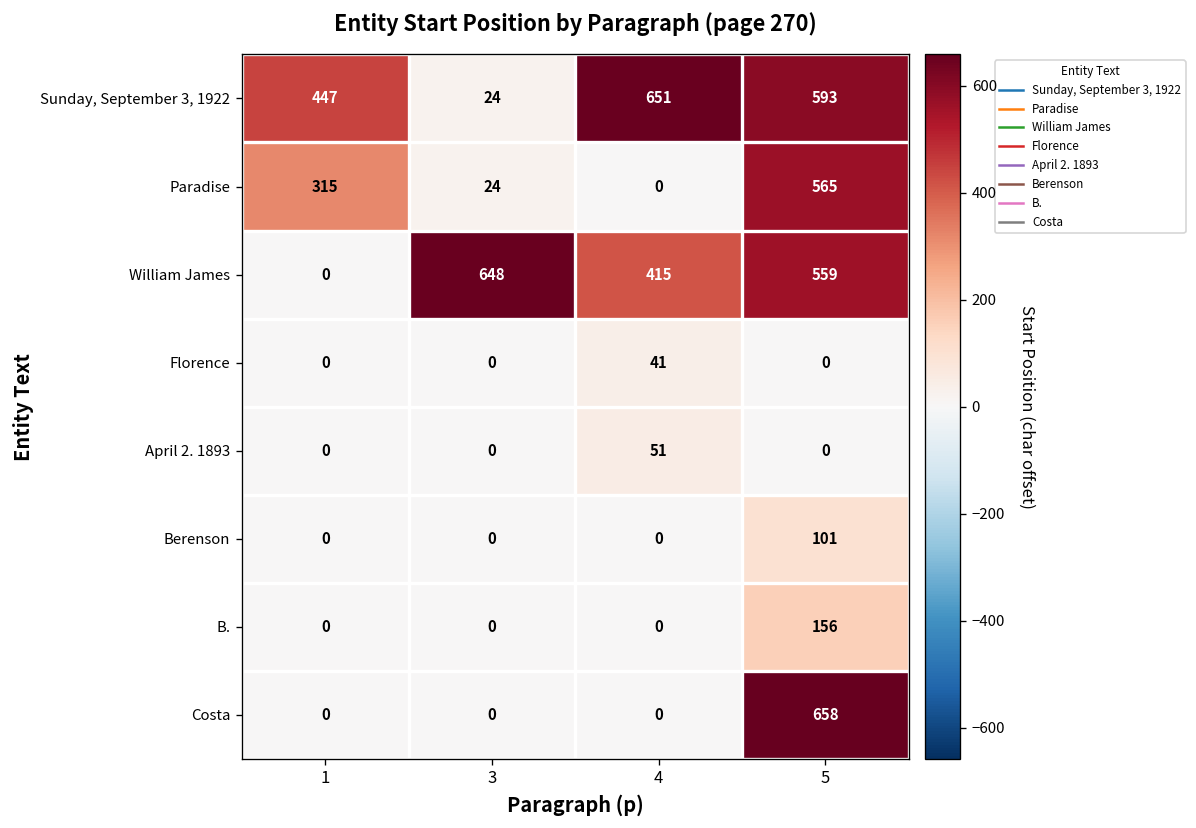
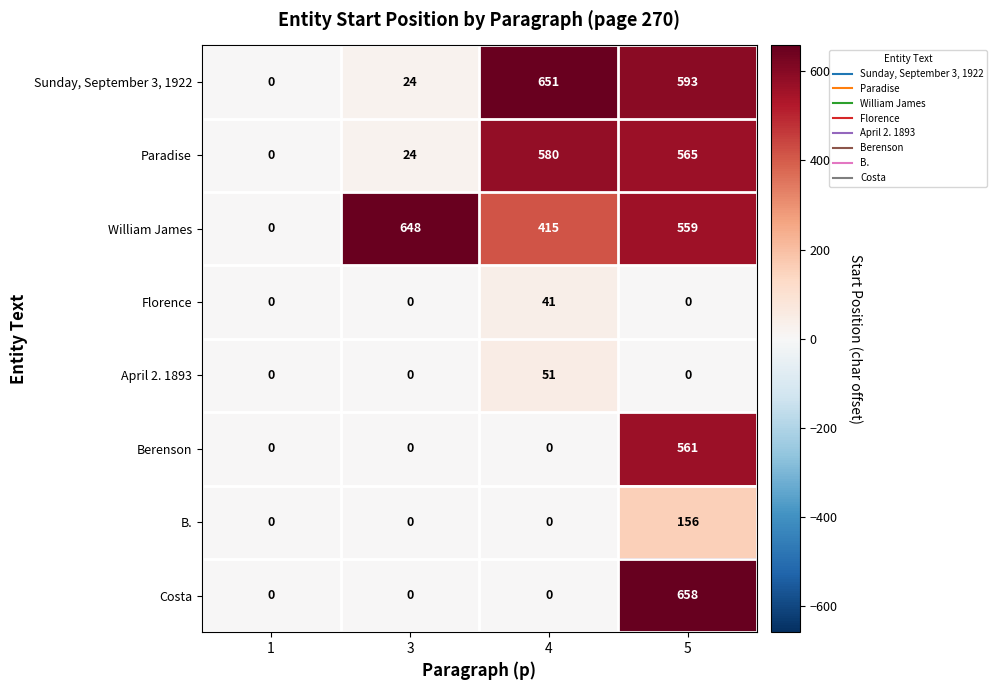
Sunday, September 3, 1922, 1: 447 -> 0
Paradise, 1: 315 -> 0
Paradise, 4: 0 -> 580
Berenson, 5: 101 -> 561
